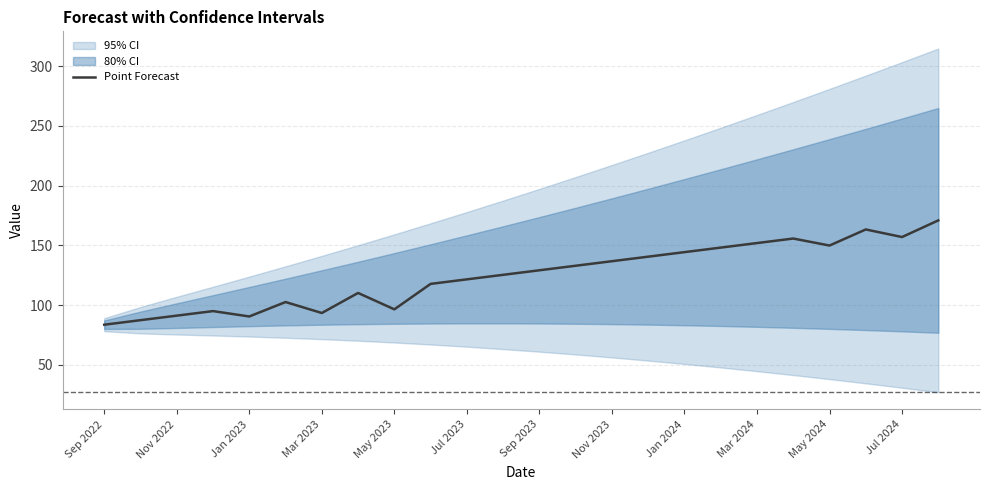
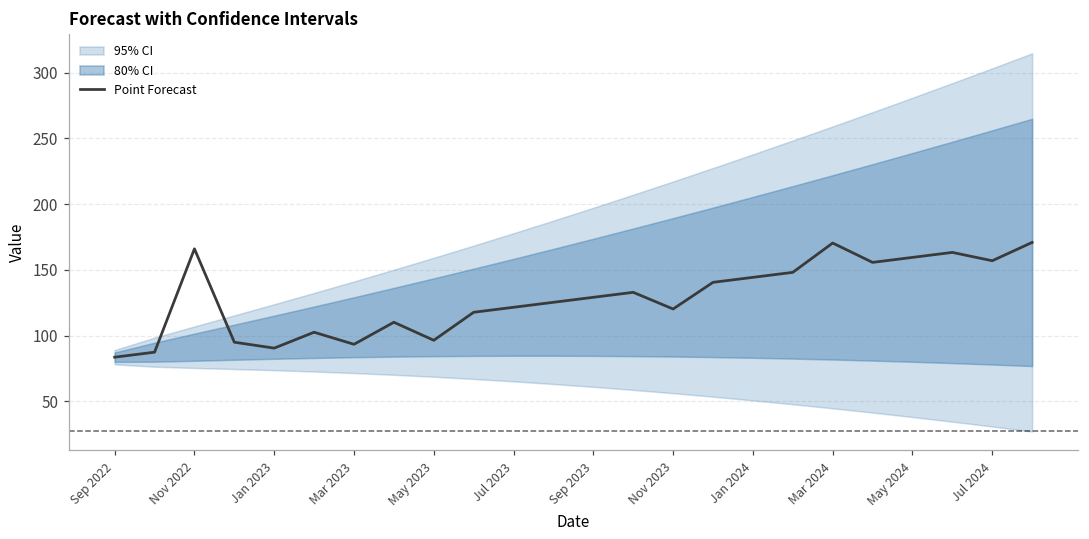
Point Forecast, Nov 2022: 91 -> 166
Point Forecast, Nov 2023: 137 -> 120
Point Forecast, Mar 2024: 152 -> 170
Point Forecast, May 2024: 150 -> 159
